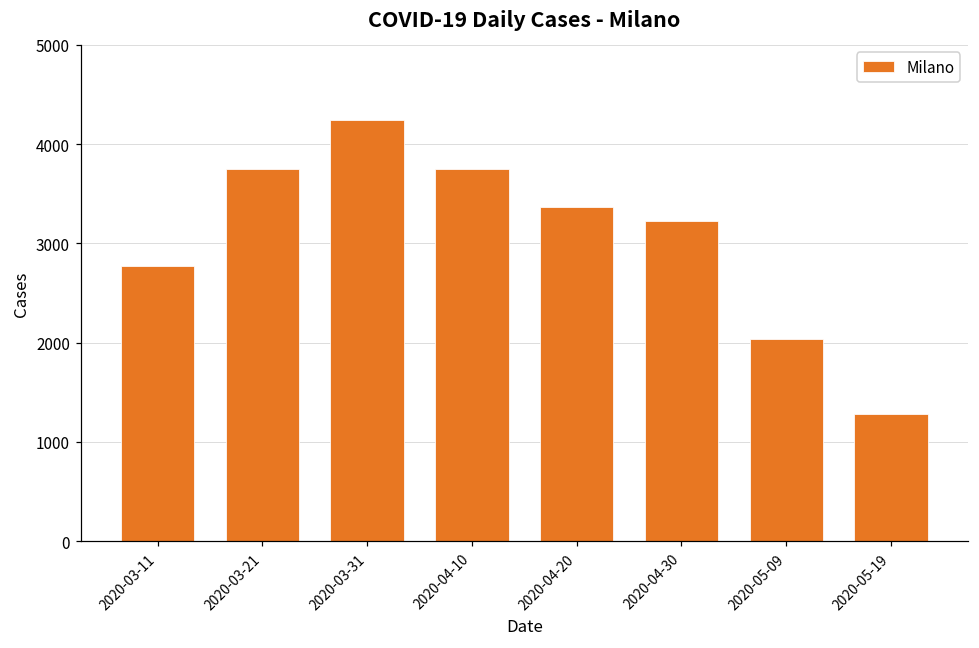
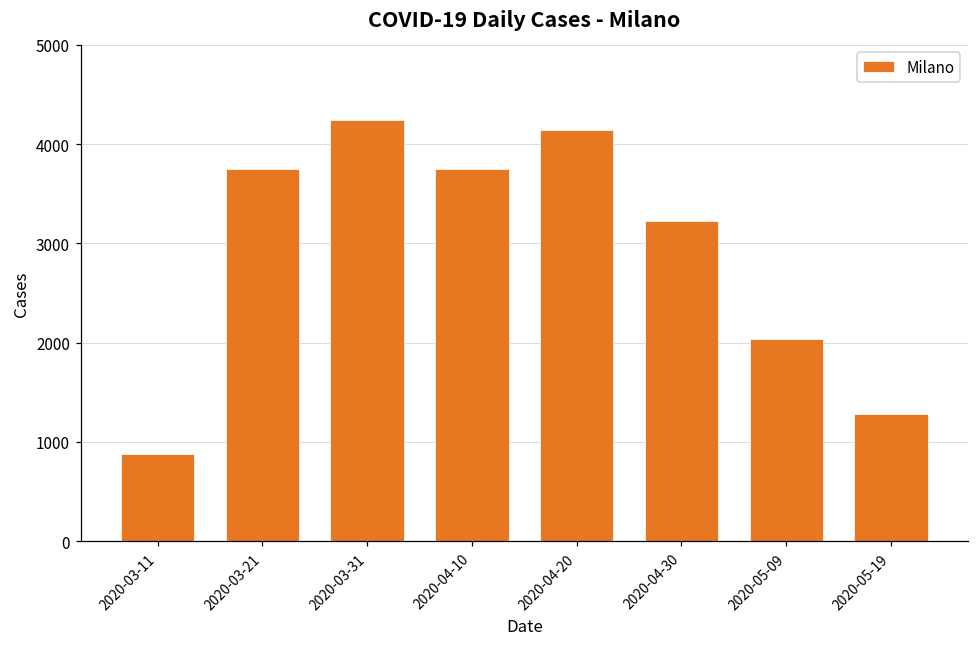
2020-03-11: 2800 -> 900
2020-04-20: 3400 -> 4100
